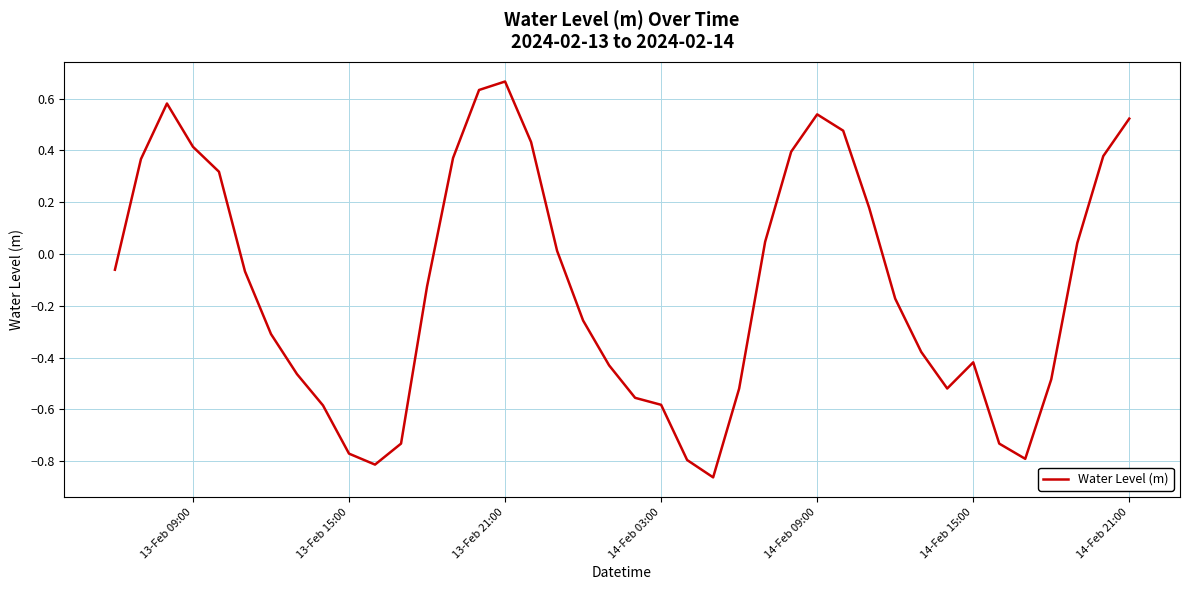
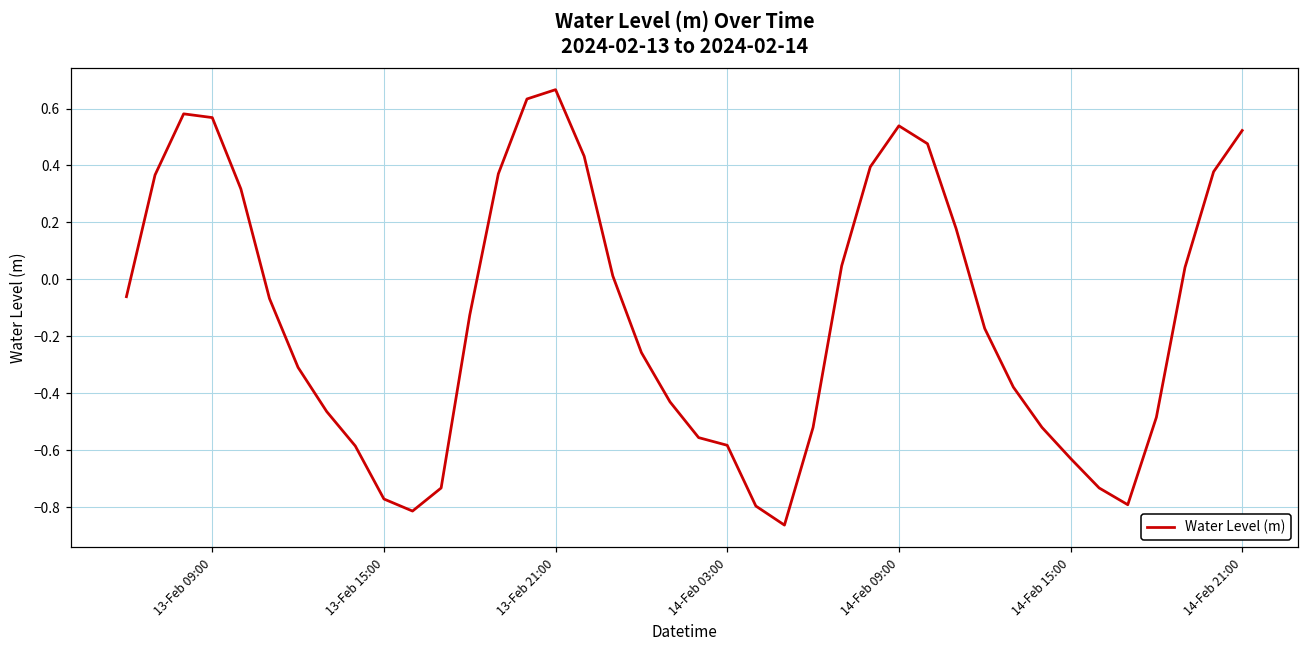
13-Feb 09:00: 0.41 -> 0.57
14-Feb 15:00: -0.42 -> -0.63
